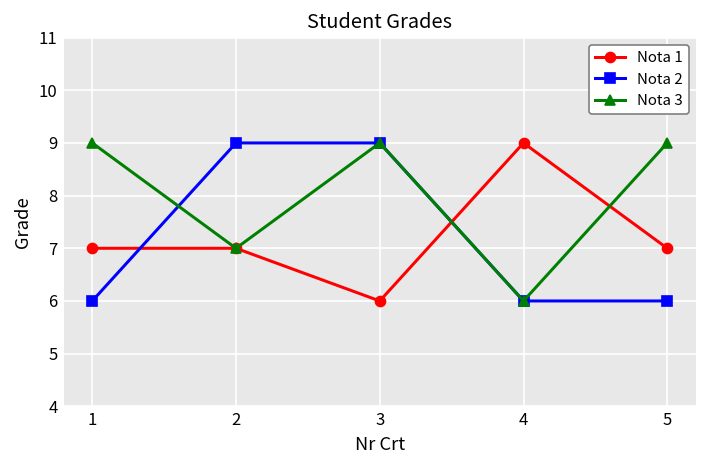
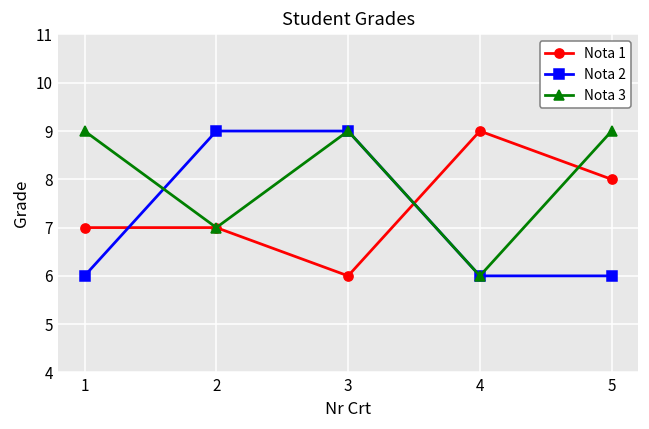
Nota 1, 5: 7 -> 8
